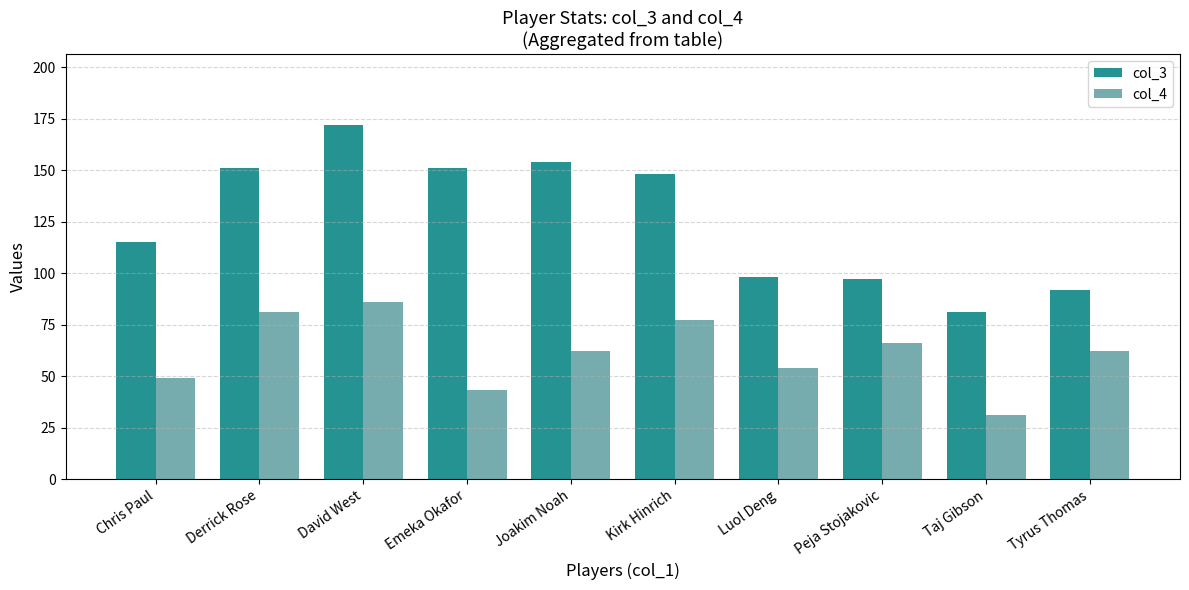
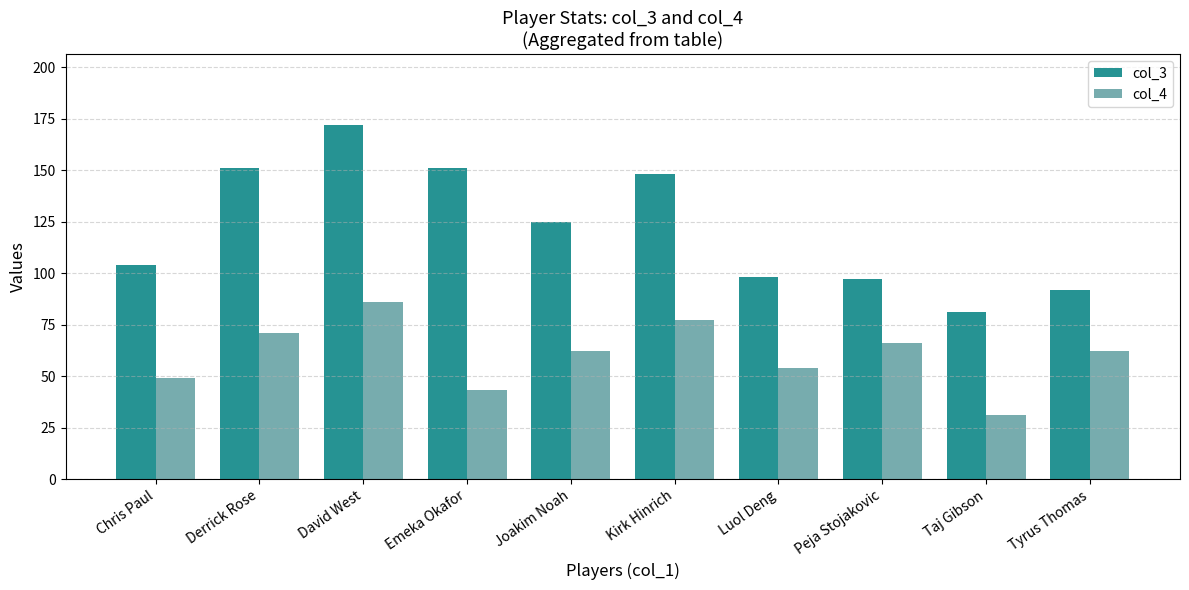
col_3, Chris Paul: 115 -> 104
col_4, Derrick Rose: 81 -> 71
col_3, Joakim Noah: 154 -> 125
